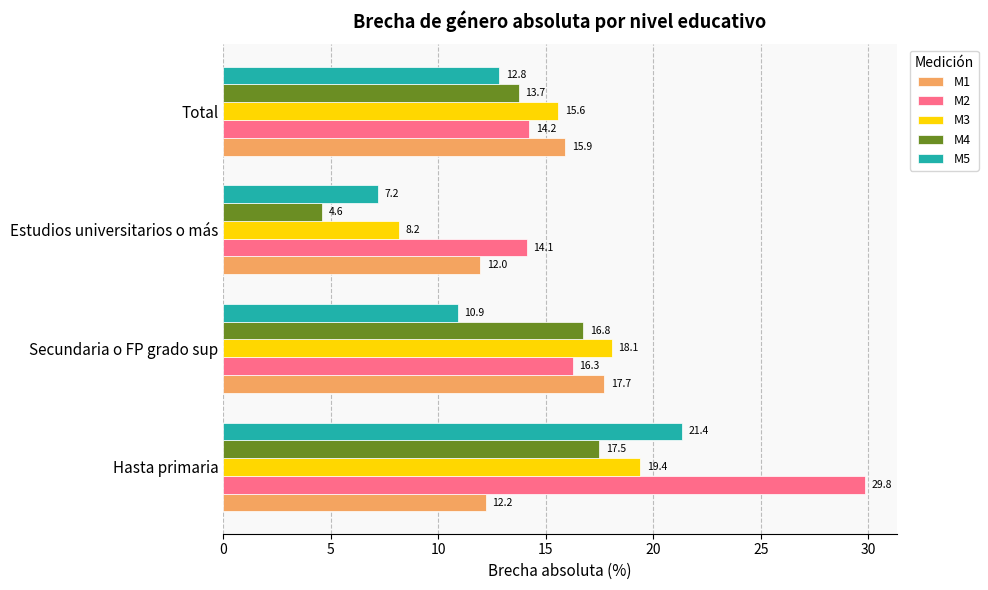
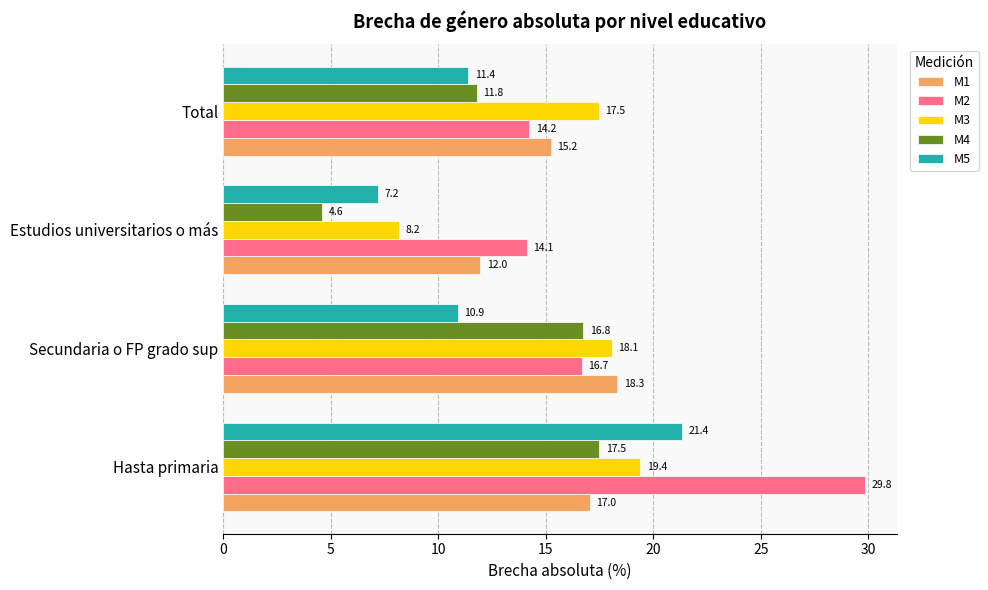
M5, Total: 12.8 -> 11.4
M4, Total: 13.7 -> 11.8
M3, Total: 15.6 -> 17.5
M1, Total: 15.9 -> 15.2
M2, Secundaria o FP grado sup: 16.3 -> 16.7
M1, Secundaria o FP grado sup: 17.7 -> 18.3
M1, Hasta primaria: 12.2 -> 17.0
